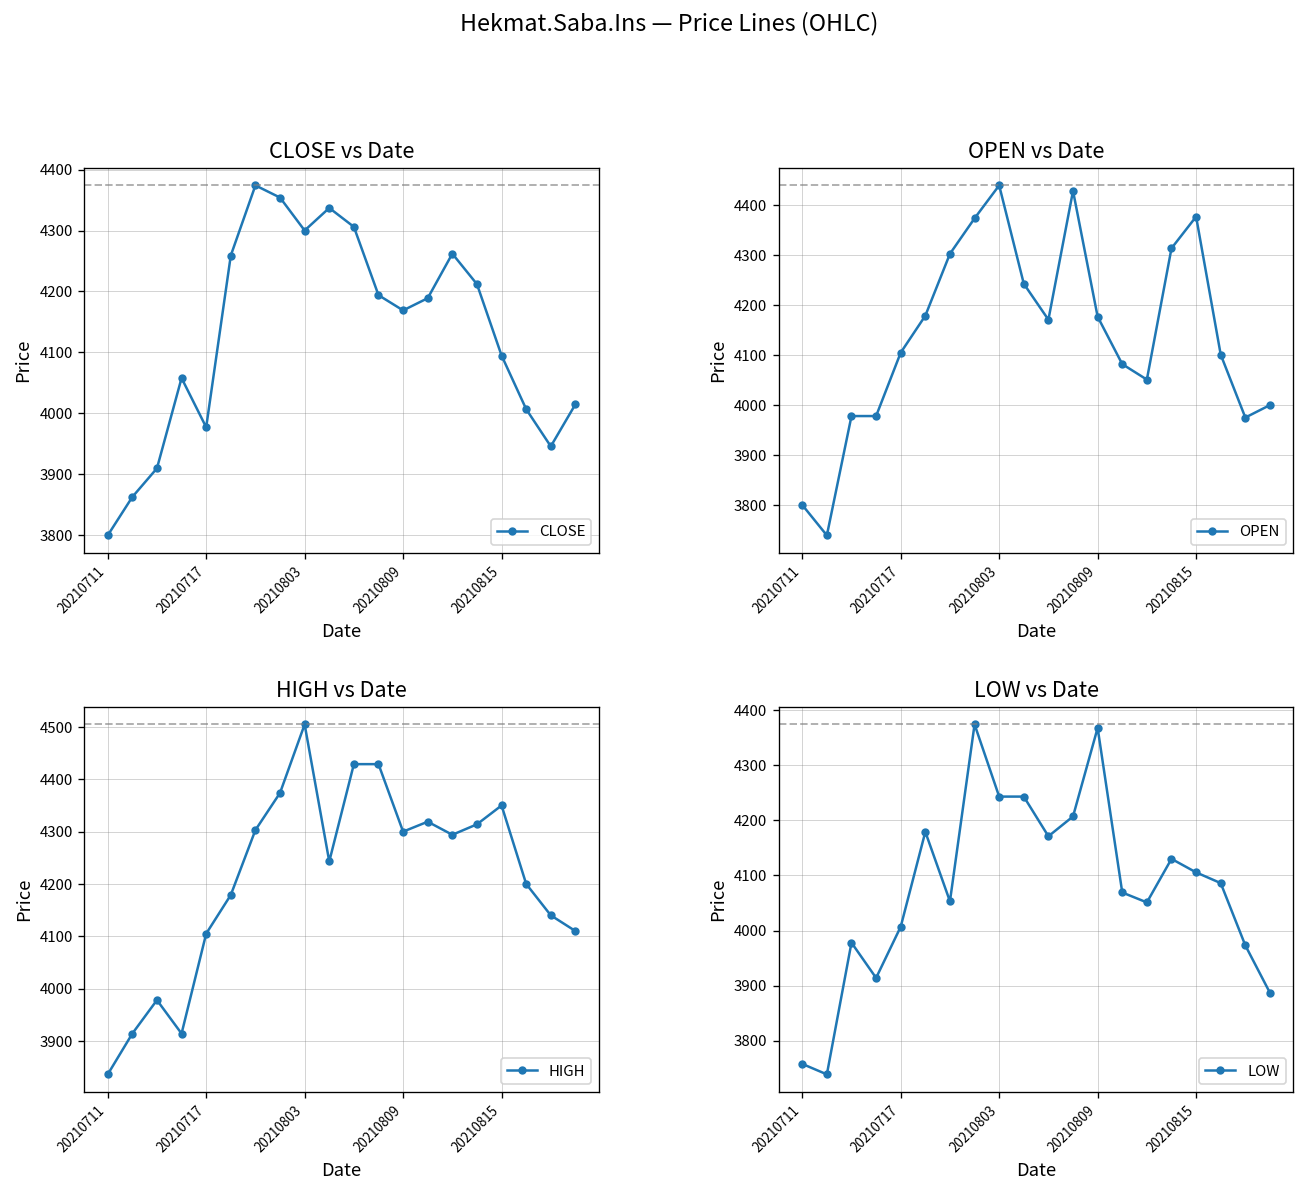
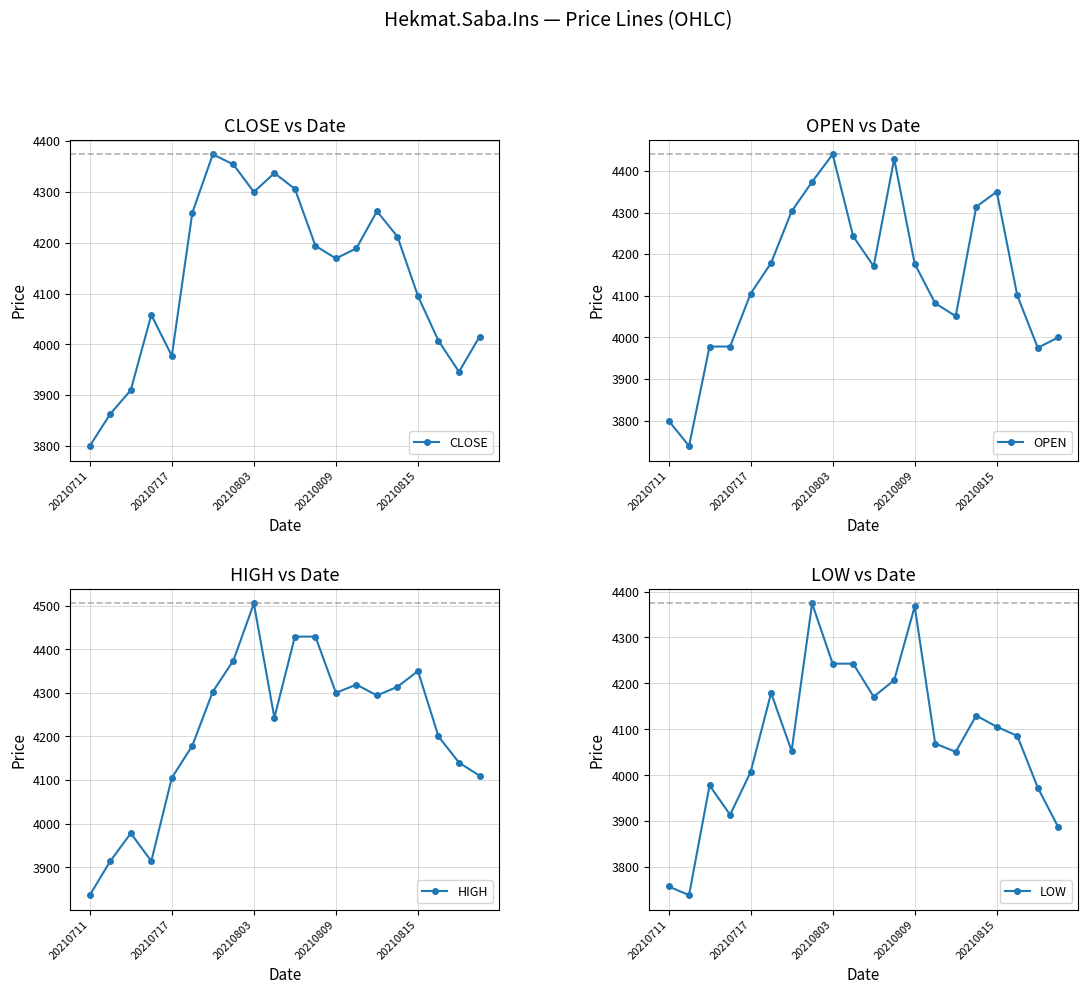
OPEN vs Date, 20210815: 4380 -> 4350
